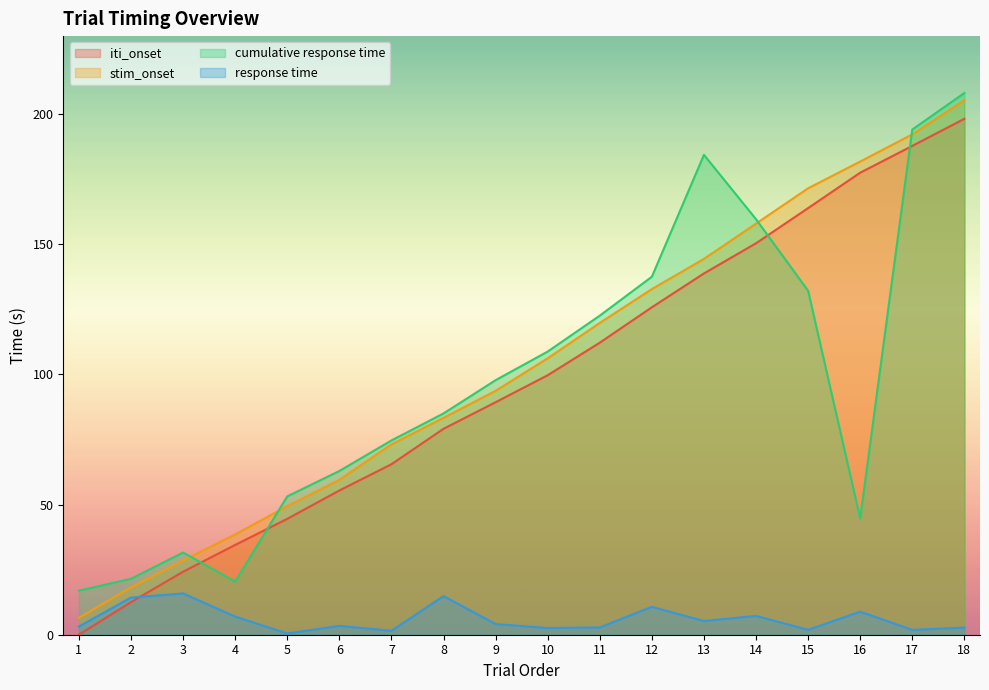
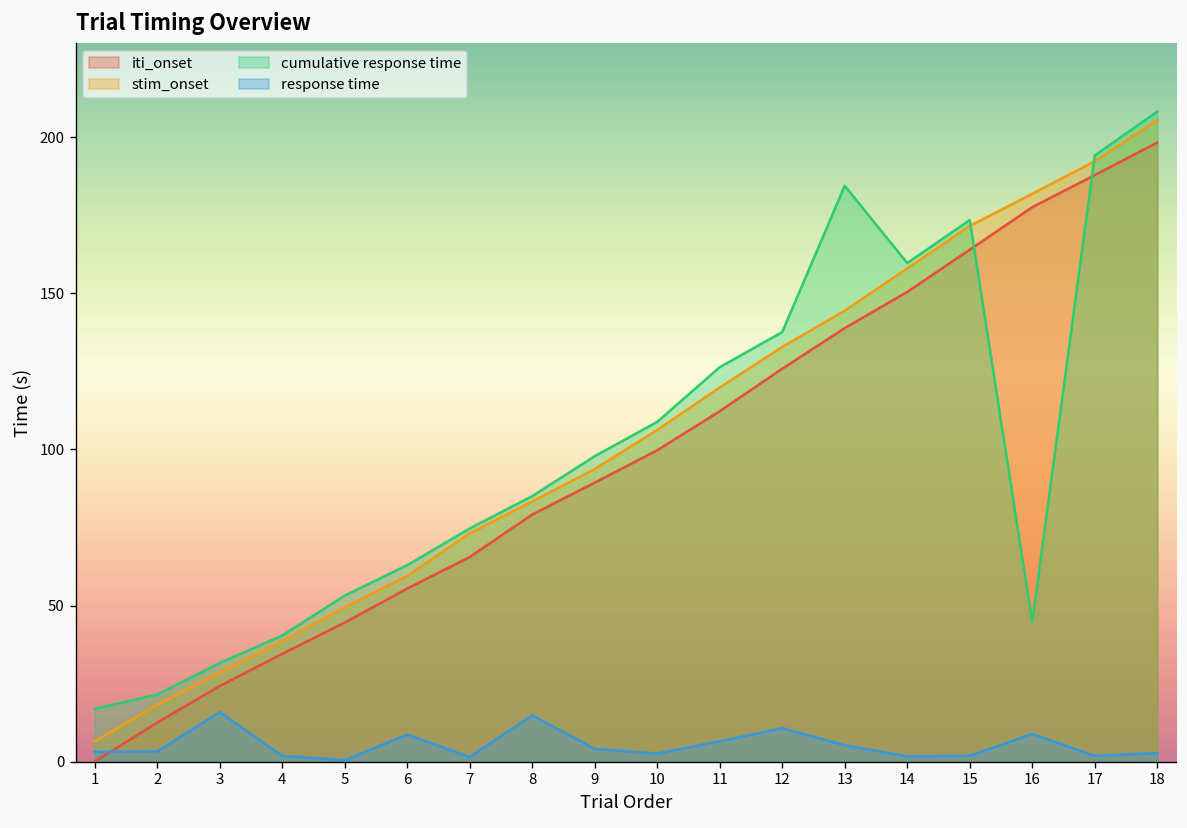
response time, 2: 14 -> 3
cumulative response time, 4: 20 -> 40
response time, 4: 7 -> 2
response time, 6: 3 -> 9
cumulative response time, 11: 123 -> 126
response time, 11: 3 -> 7
response time, 14: 7 -> 2
cumulative response time, 15: 132 -> 173
